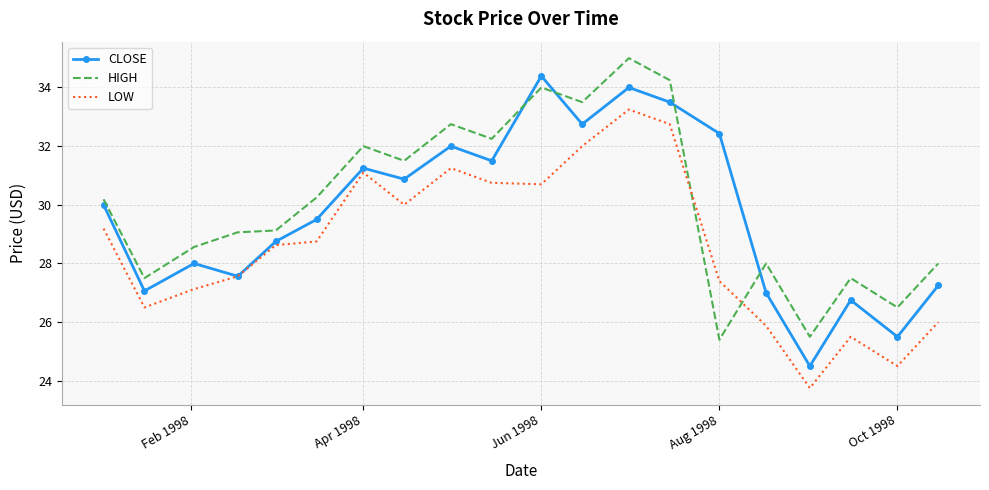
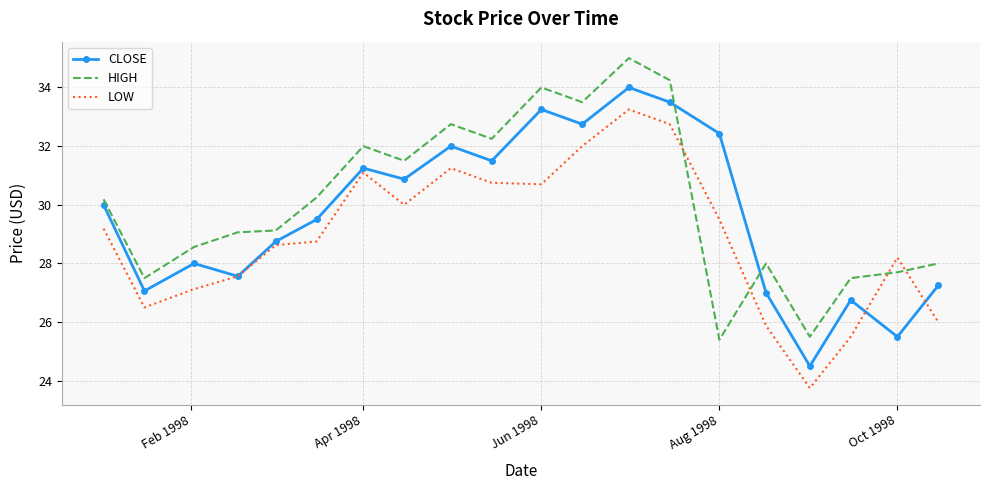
CLOSE, Jun 1998: 34.4 -> 33.3
LOW, Aug 1998: 27.4 -> 29.5
HIGH, Oct 1998: 26.5 -> 27.7
LOW, Oct 1998: 24.5 -> 28.2
